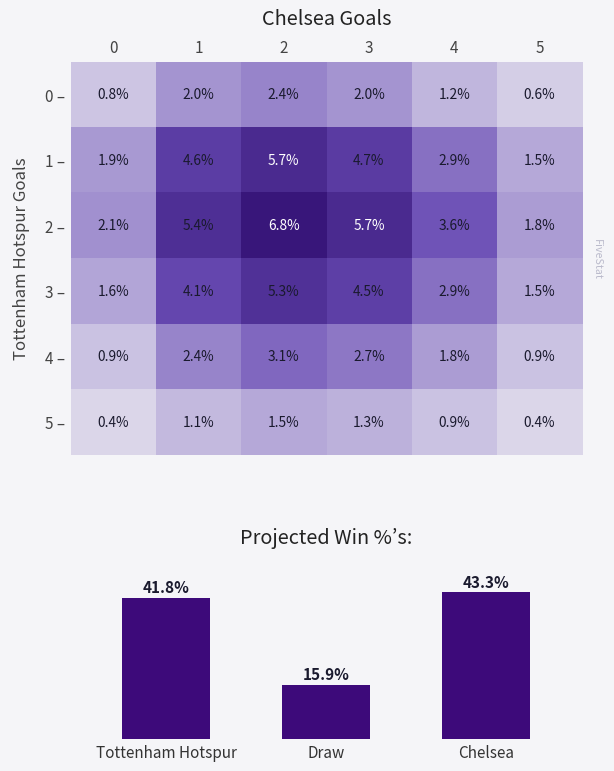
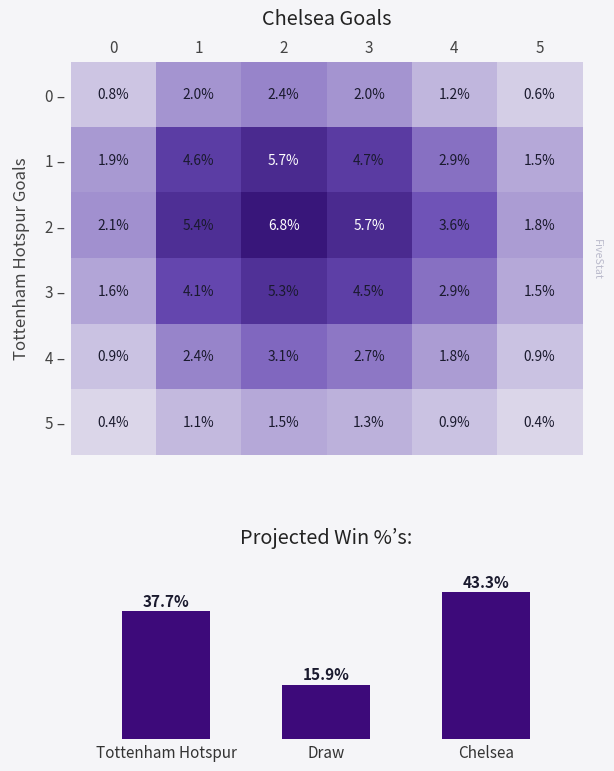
Projected Win %’s:, Tottenham Hotspur: 41.8% -> 37.7%
